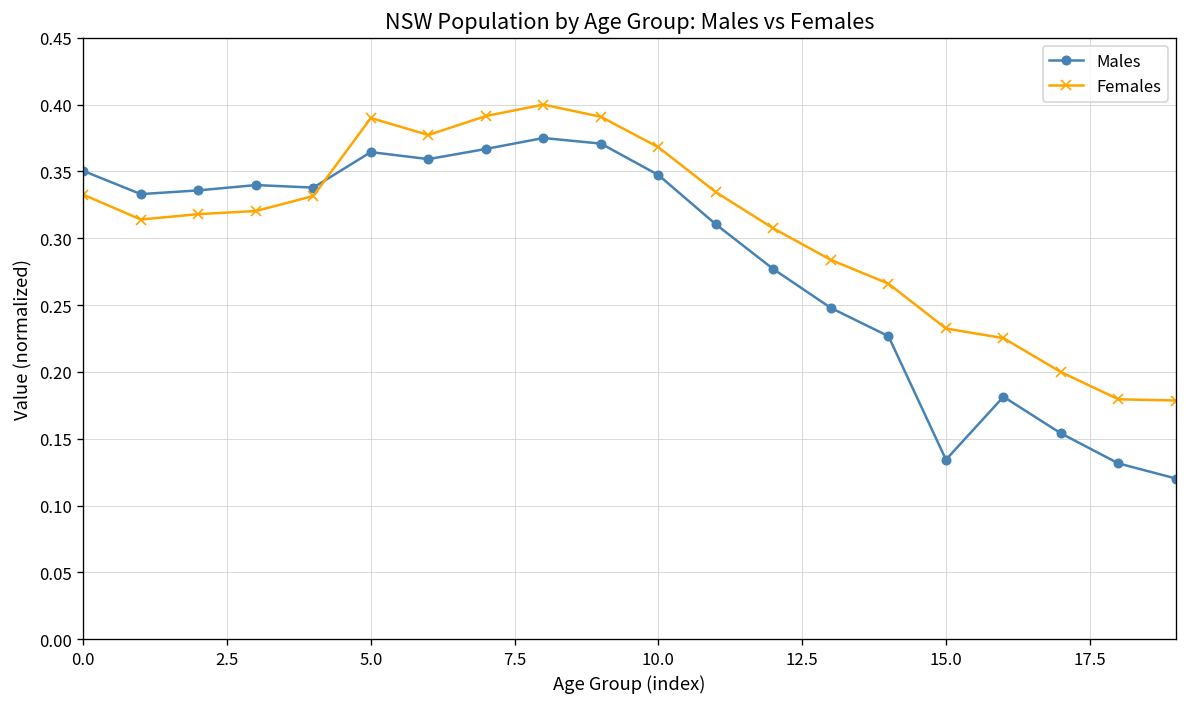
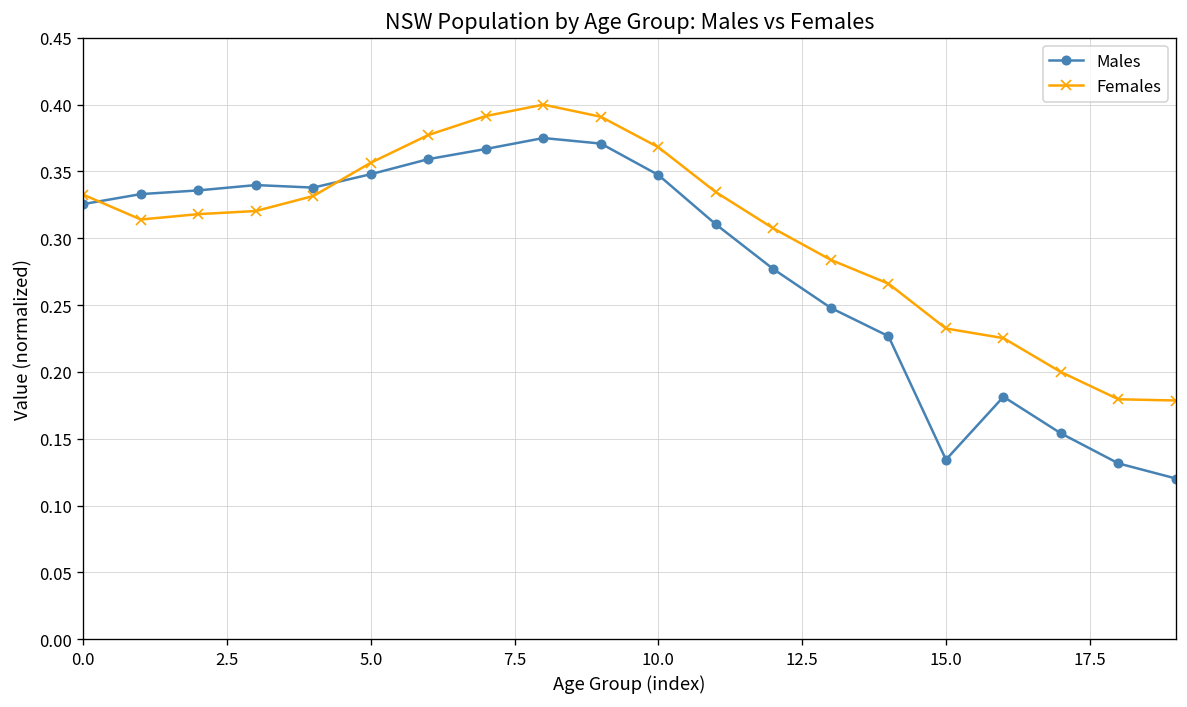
Males, 0.0: 0.350 -> 0.326
Males, 5.0: 0.364 -> 0.348
Females, 5.0: 0.390 -> 0.357
